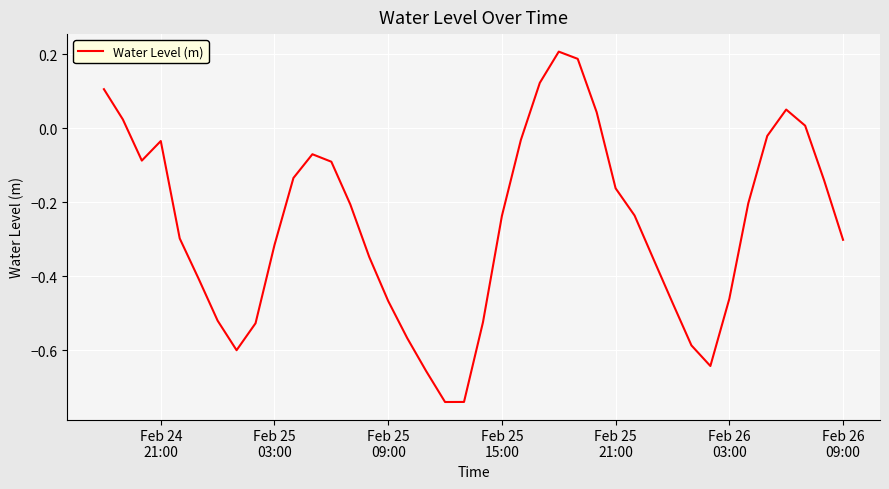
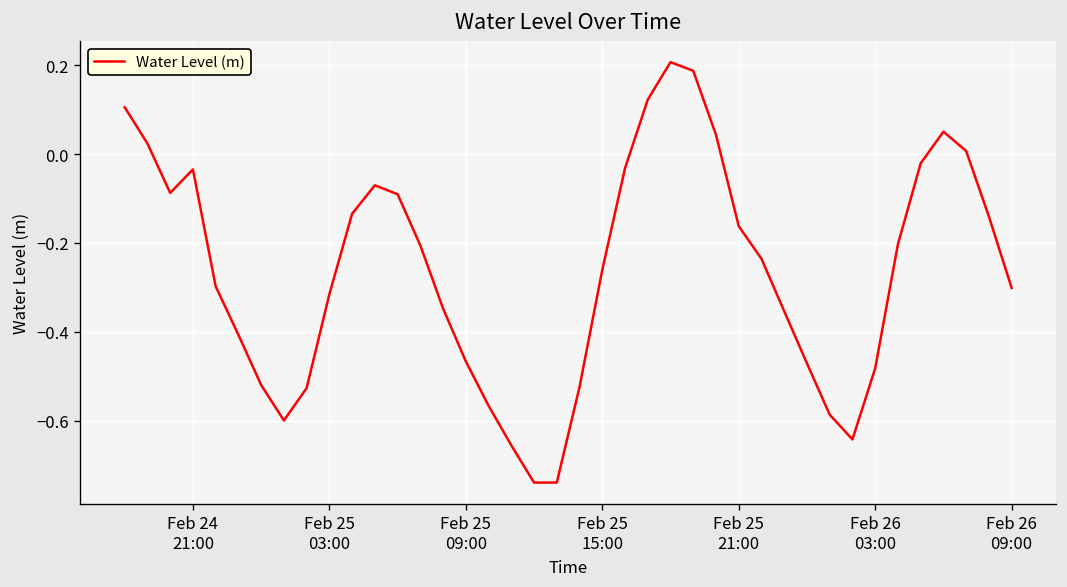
Feb 25 15:00: -0.24 -> -0.26
Feb 26 03:00: -0.46 -> -0.48
